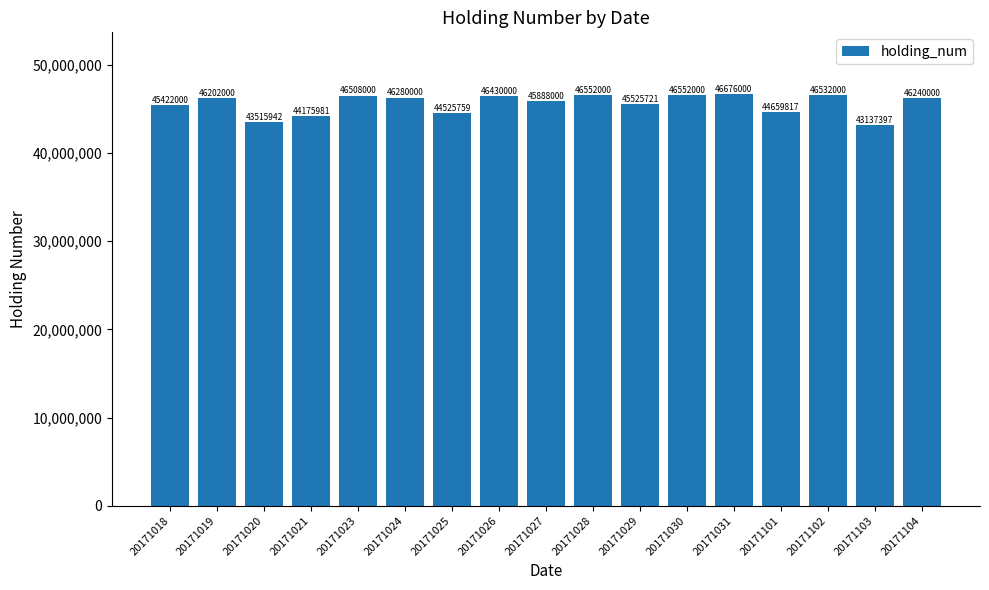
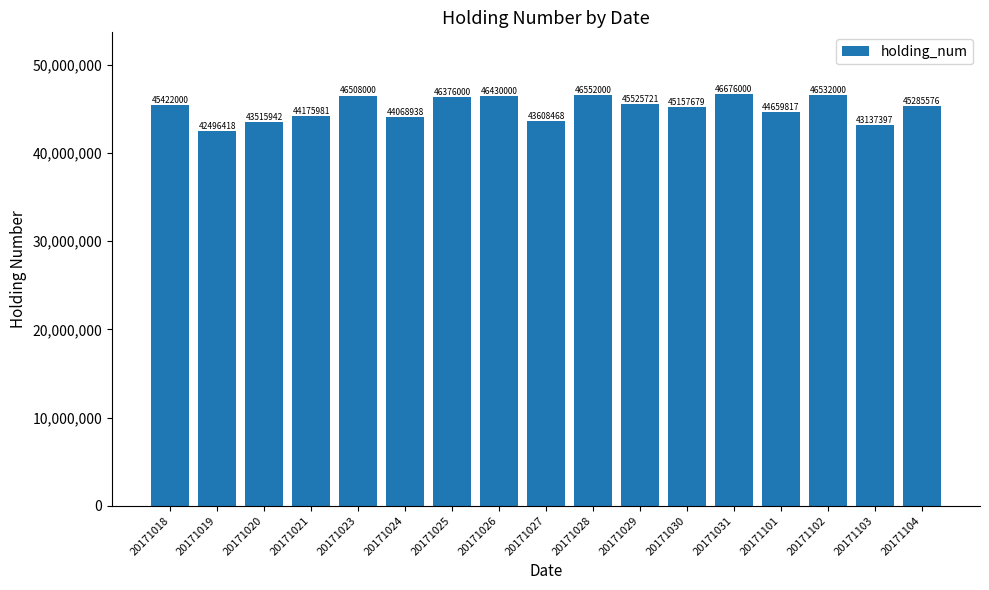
20171019: 46202000 -> 42496418
20171024: 46280000 -> 44068938
20171025: 44525759 -> 46376000
20171027: 45888000 -> 43608468
20171030: 46552000 -> 45157679
20171104: 46240000 -> 45285576
